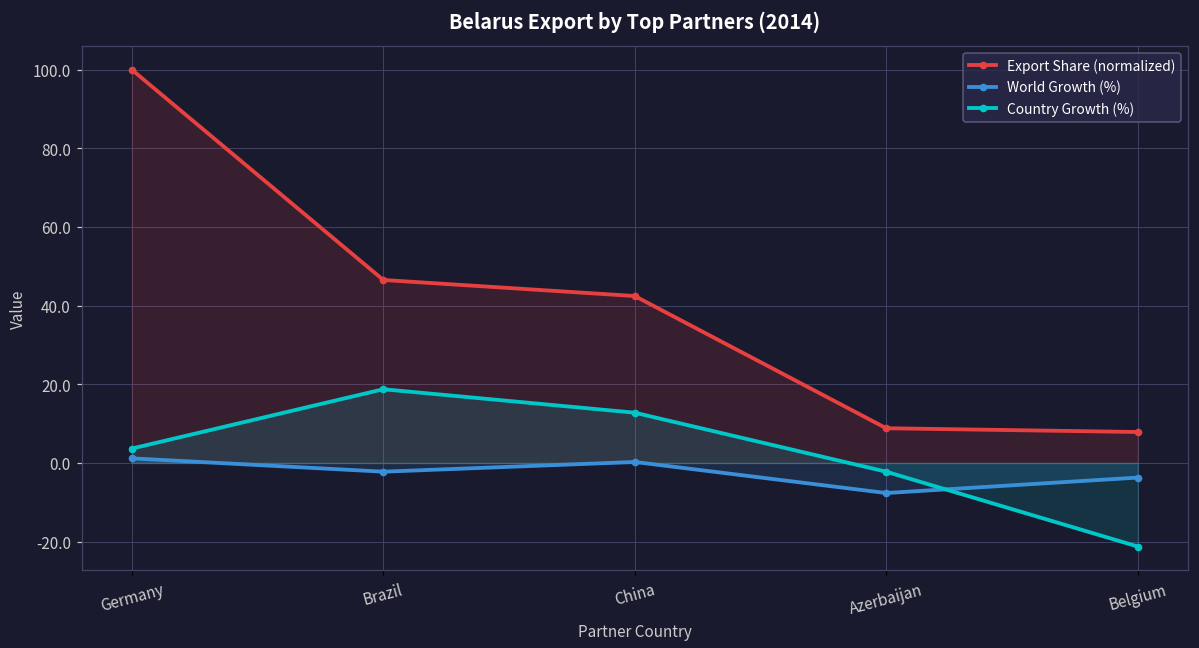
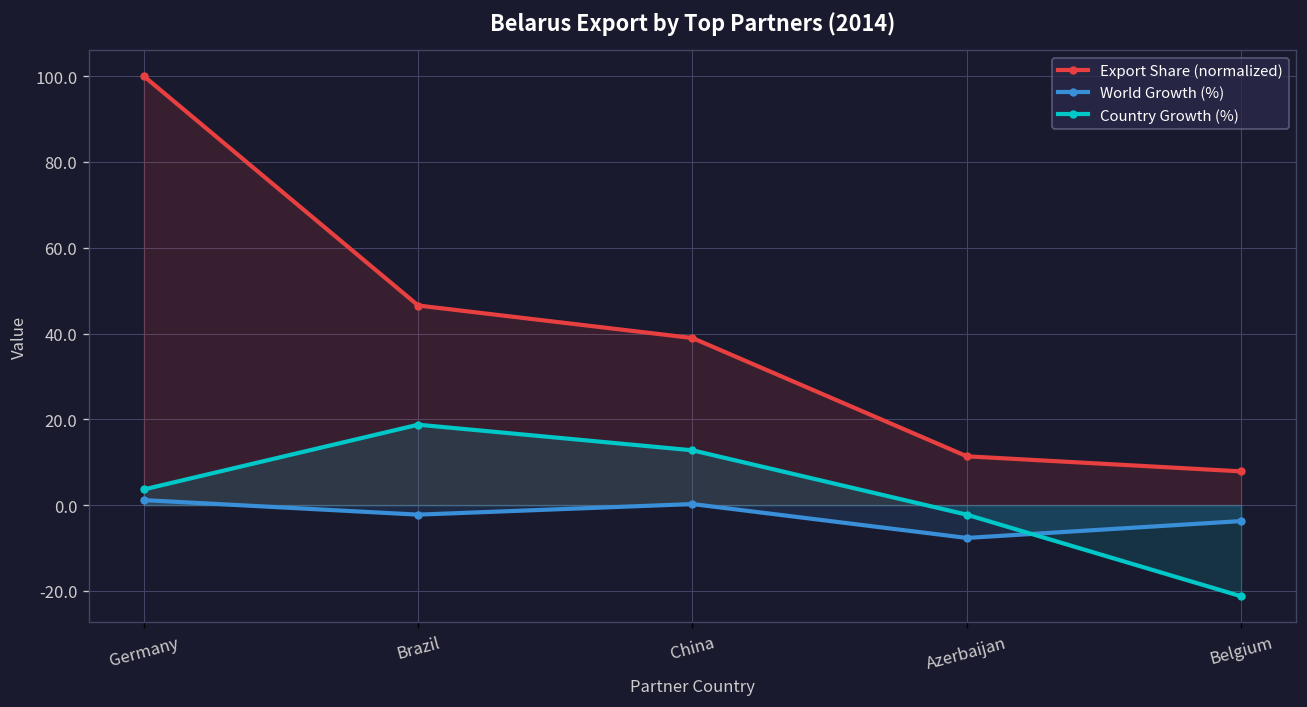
Export Share (normalized), China: 42 -> 39
Export Share (normalized), Azerbaijan: 9 -> 11
